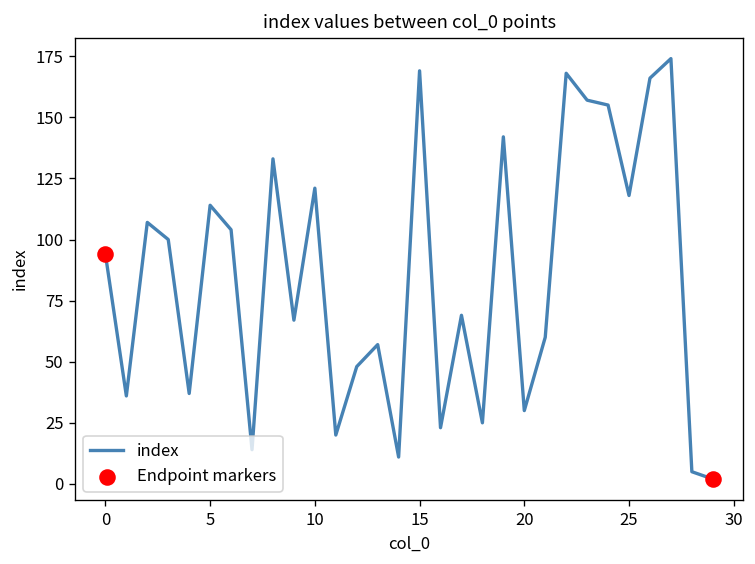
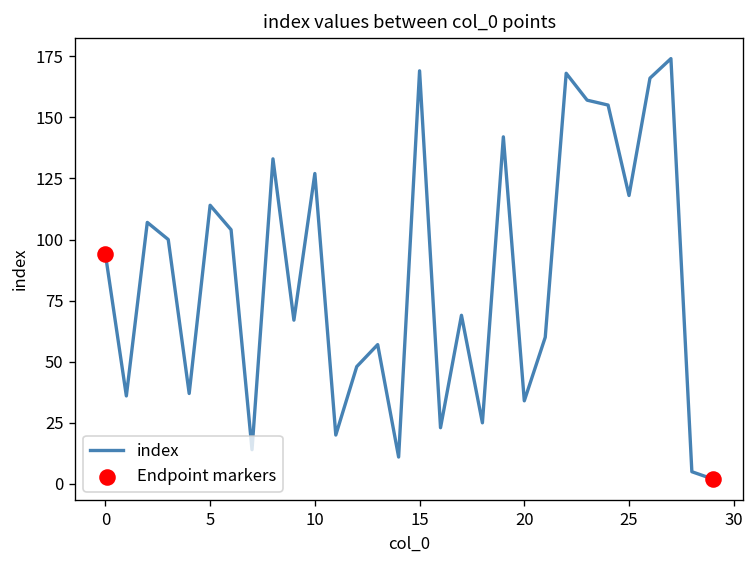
index, 10: 121 -> 127
index, 20: 30 -> 34
